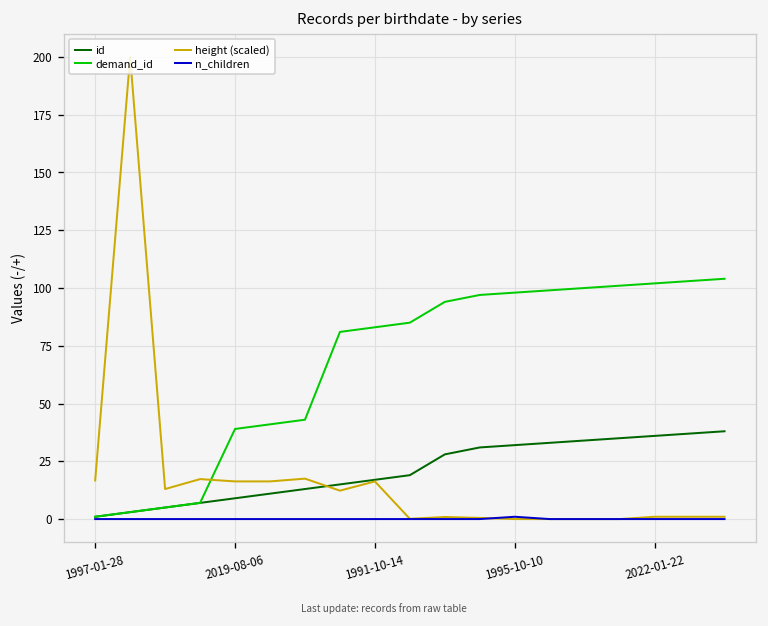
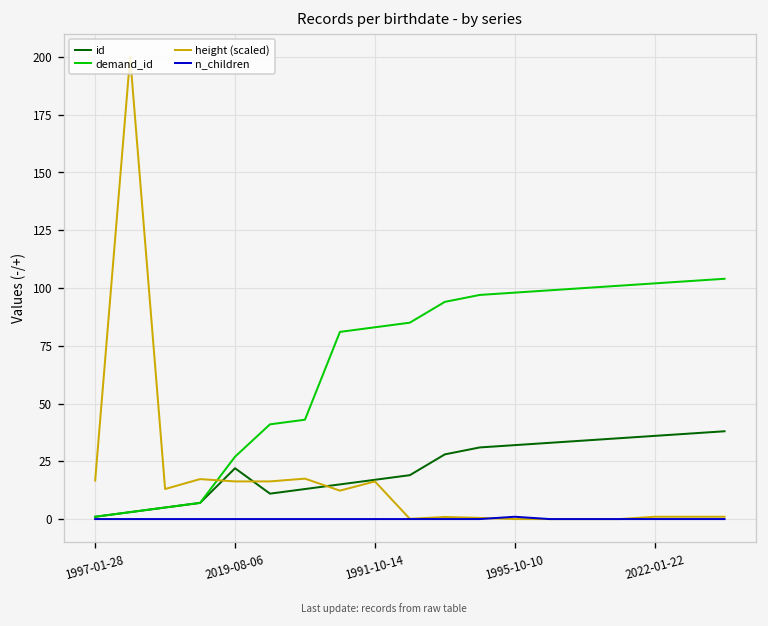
id, 2019-08-06: 9 -> 22
demand_id, 2019-08-06: 39 -> 27
